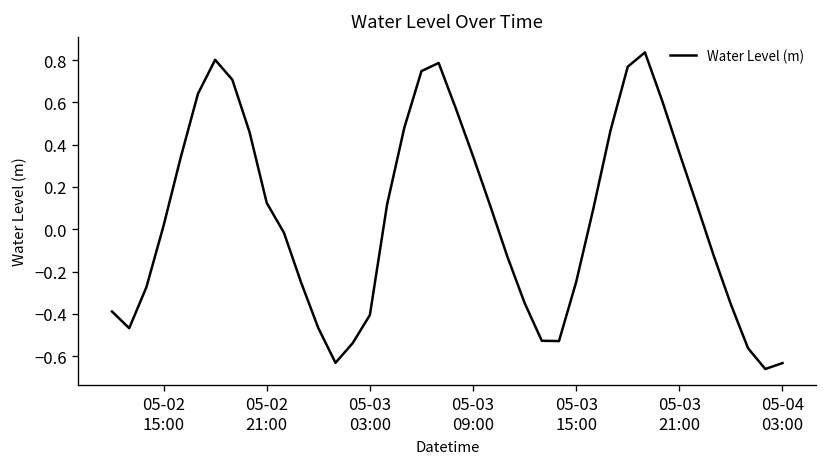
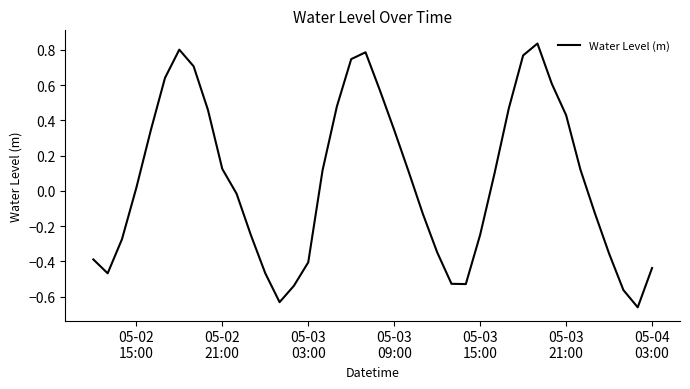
05-03 21:00: 0.36 -> 0.43
05-04 03:00: -0.63 -> -0.44
